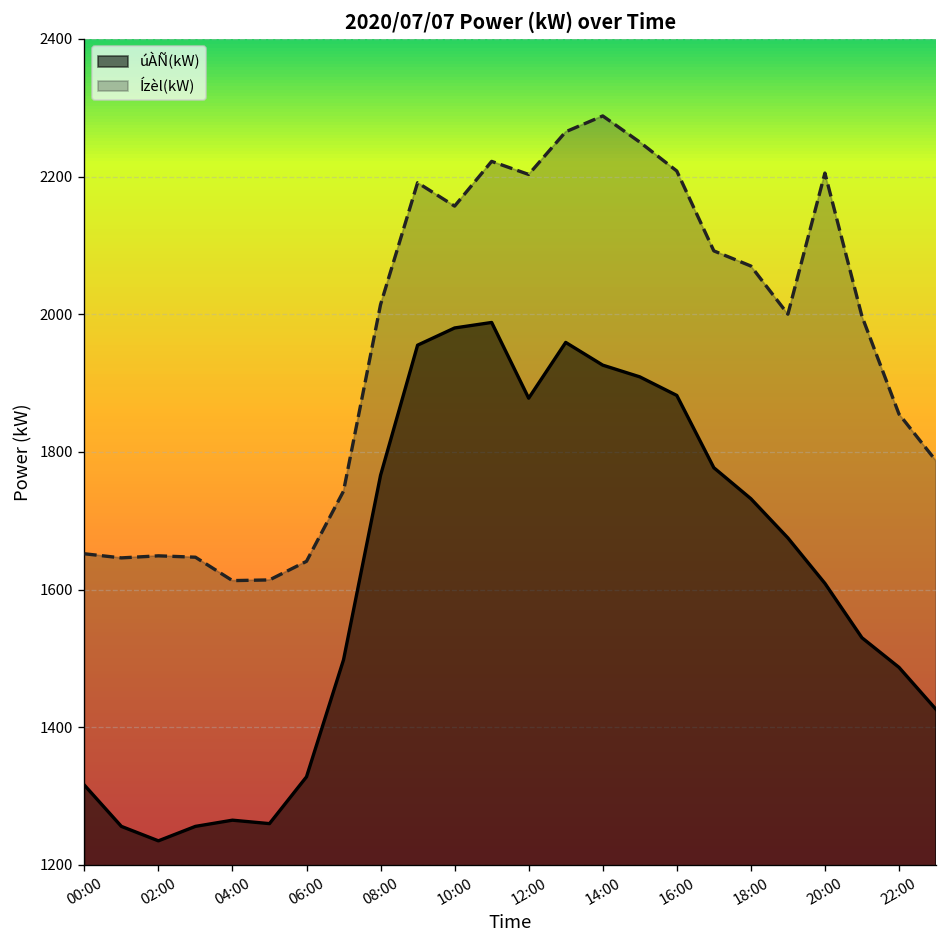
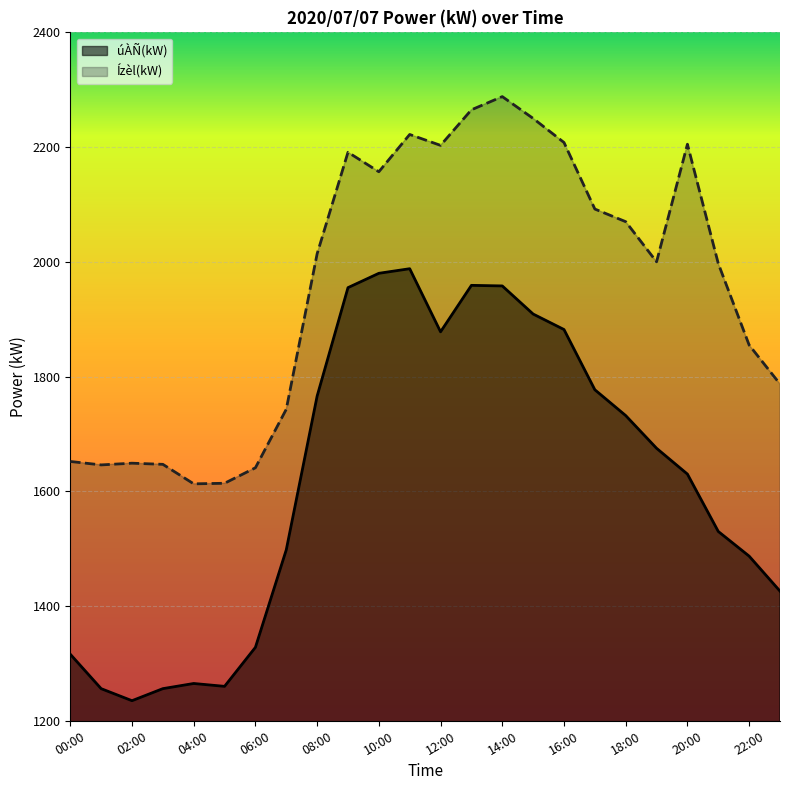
úÀÑ(kW), 14:00: 1930 -> 1960
úÀÑ(kW), 20:00: 1610 -> 1630
